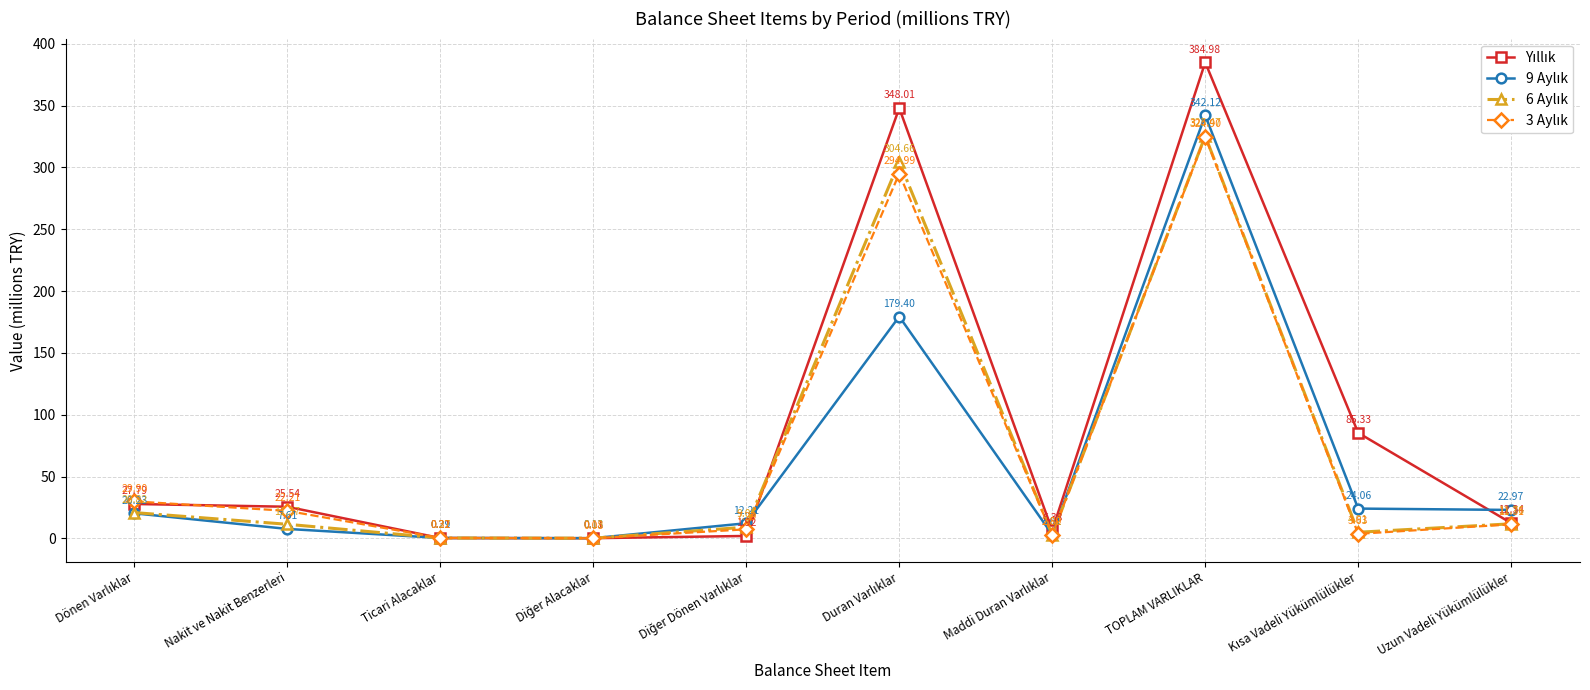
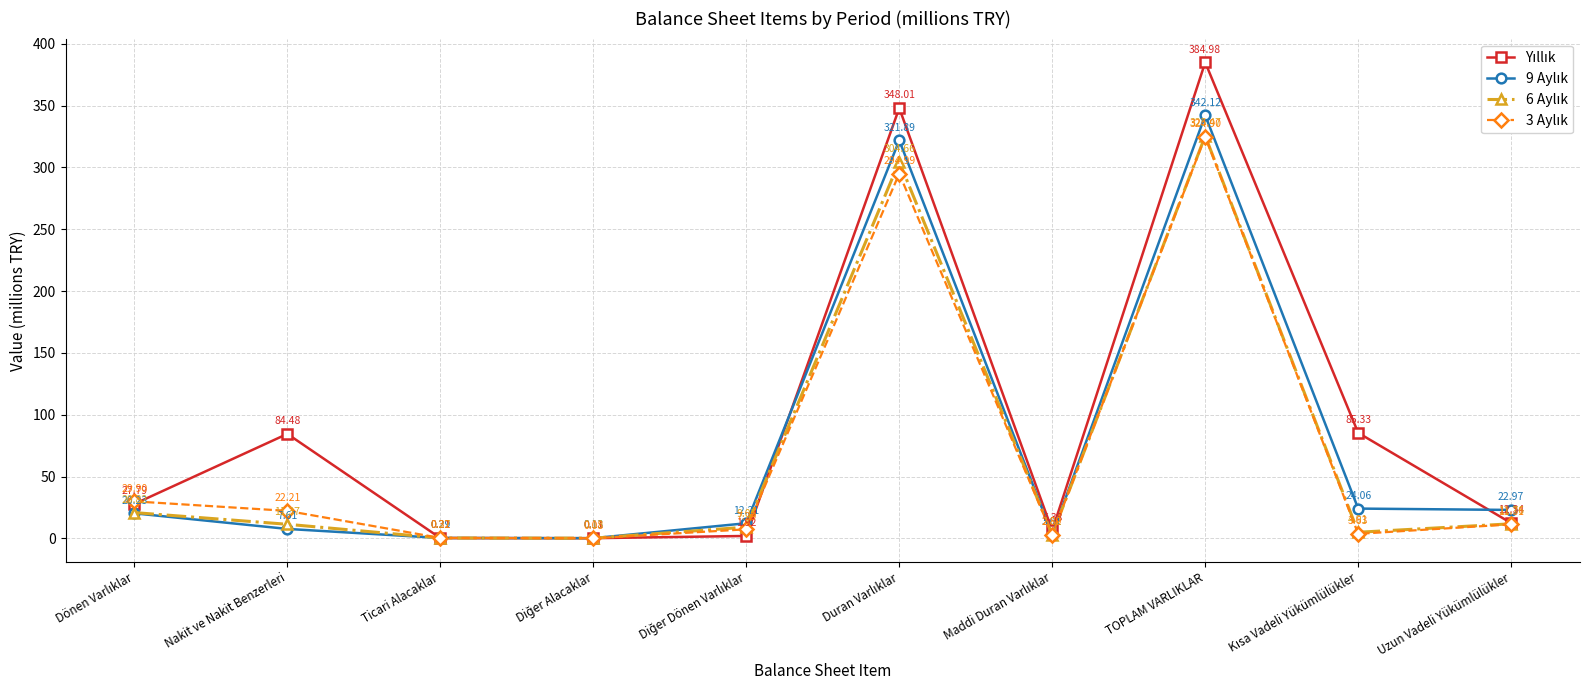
Yıllık, Nakit ve Nakit Benzerleri: 25.54 -> 84.48
9 Aylık, Duran Varlıklar: 179.40 -> 321.89
